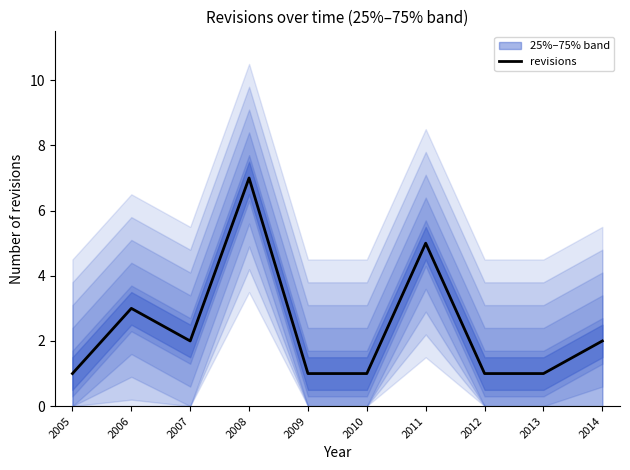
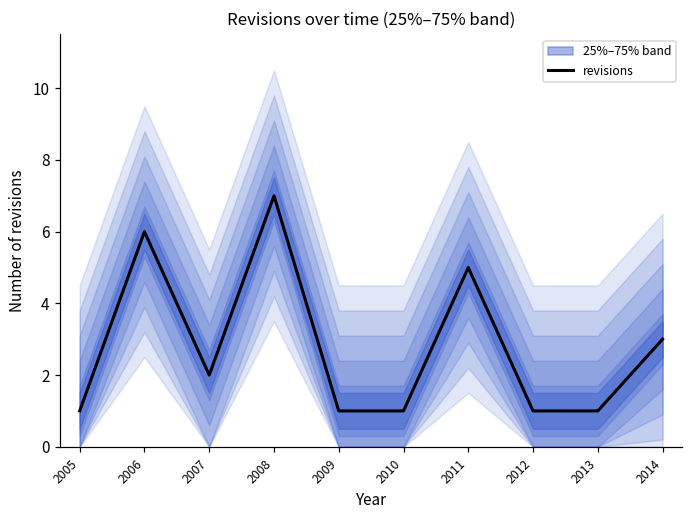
revisions, 2006: 3 -> 6
revisions, 2014: 2 -> 3
